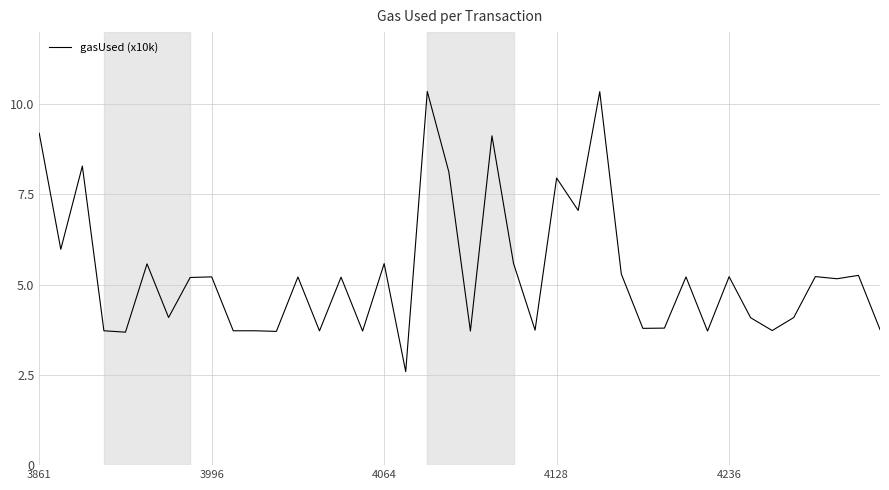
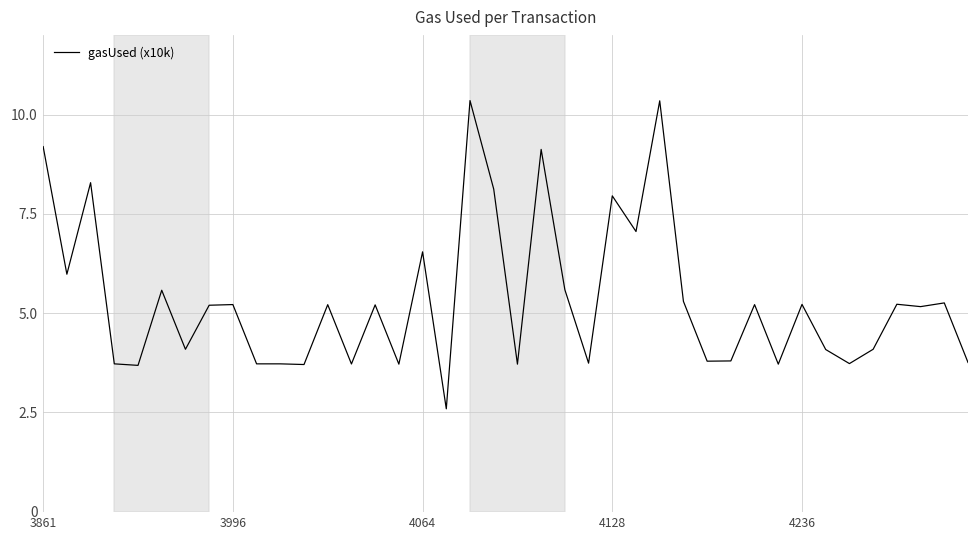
4064: 5.6 -> 6.5
